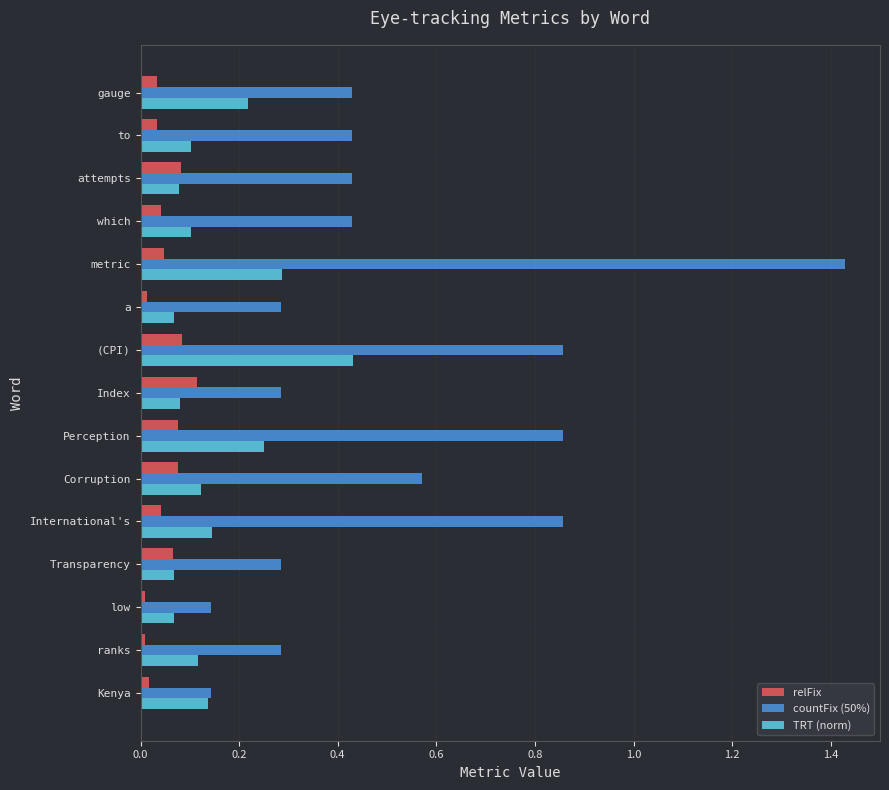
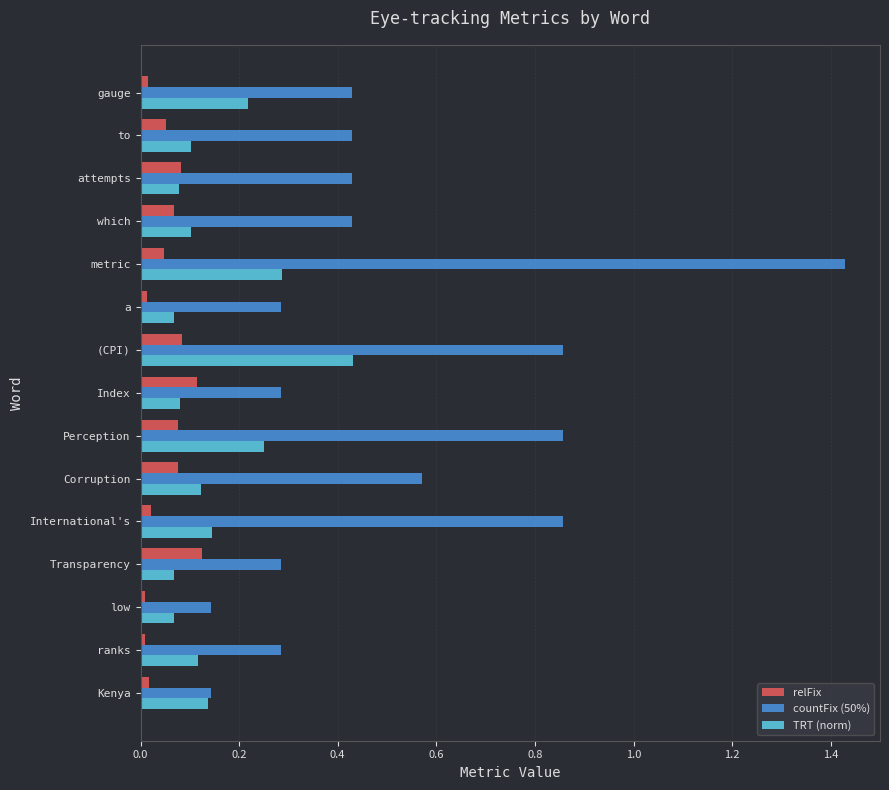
relFix, gauge: 0.03 -> 0.02
relFix, to: 0.03 -> 0.05
relFix, which: 0.04 -> 0.07
relFix, International's: 0.04 -> 0.02
relFix, Transparency: 0.06 -> 0.13
